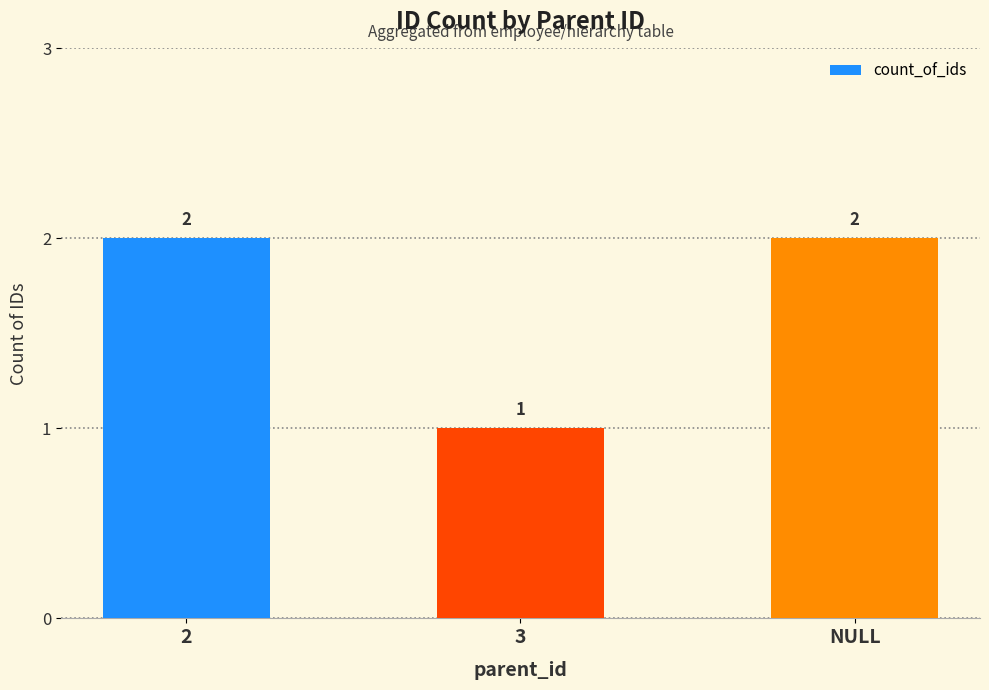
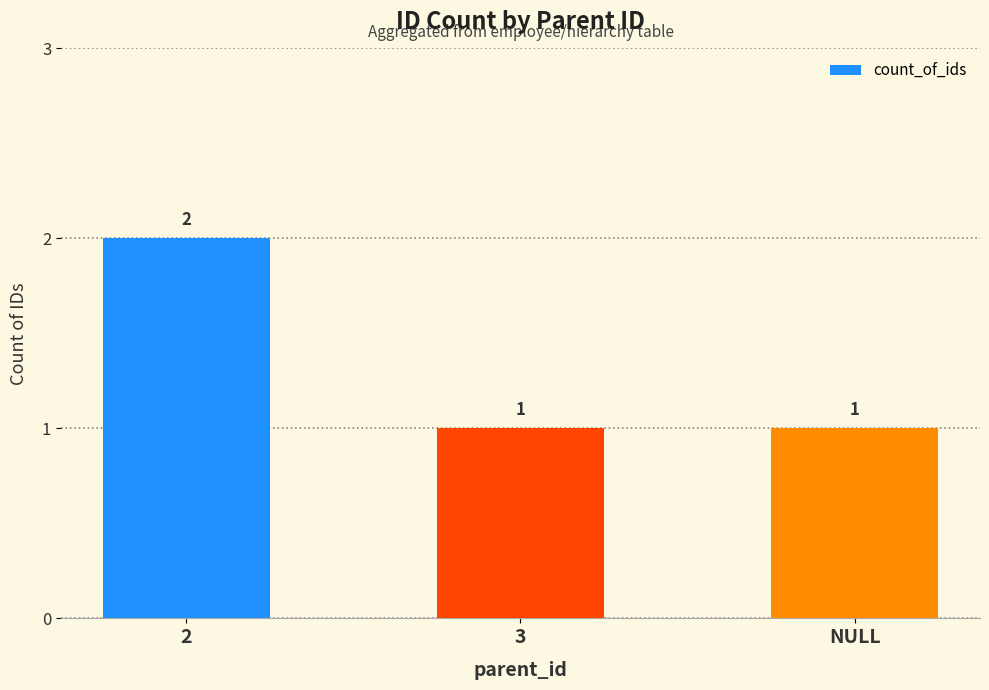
NULL: 2 -> 1
